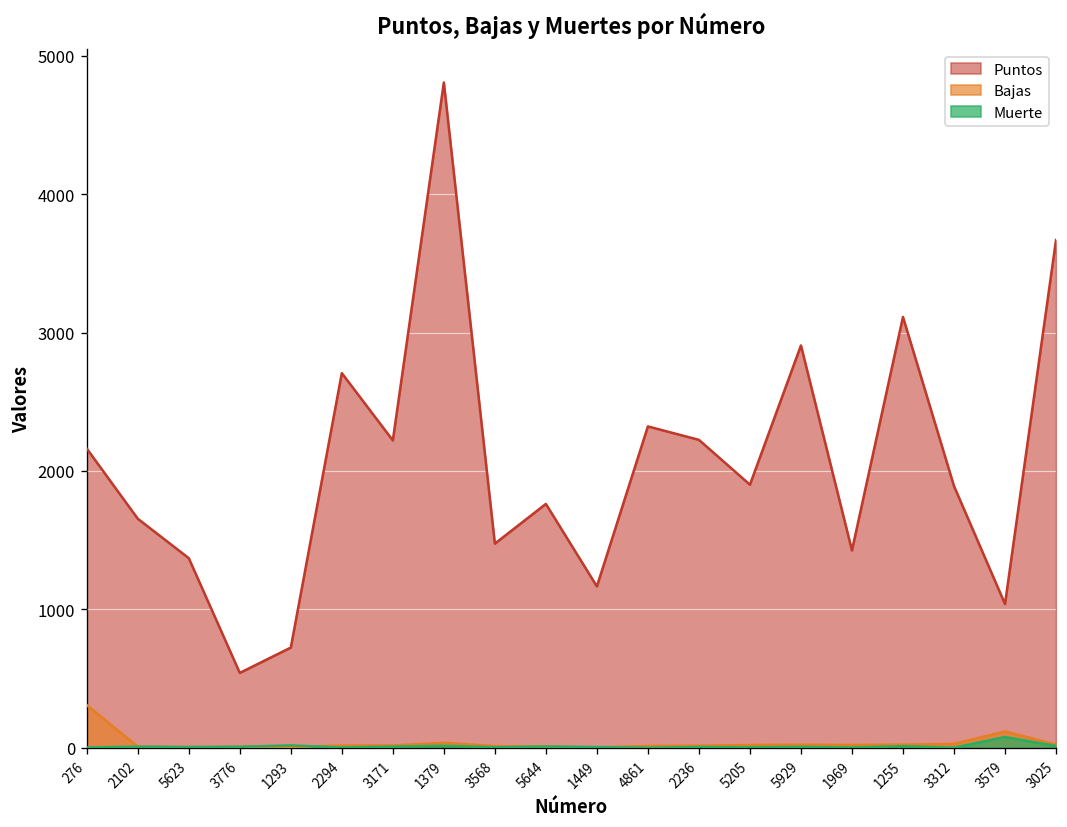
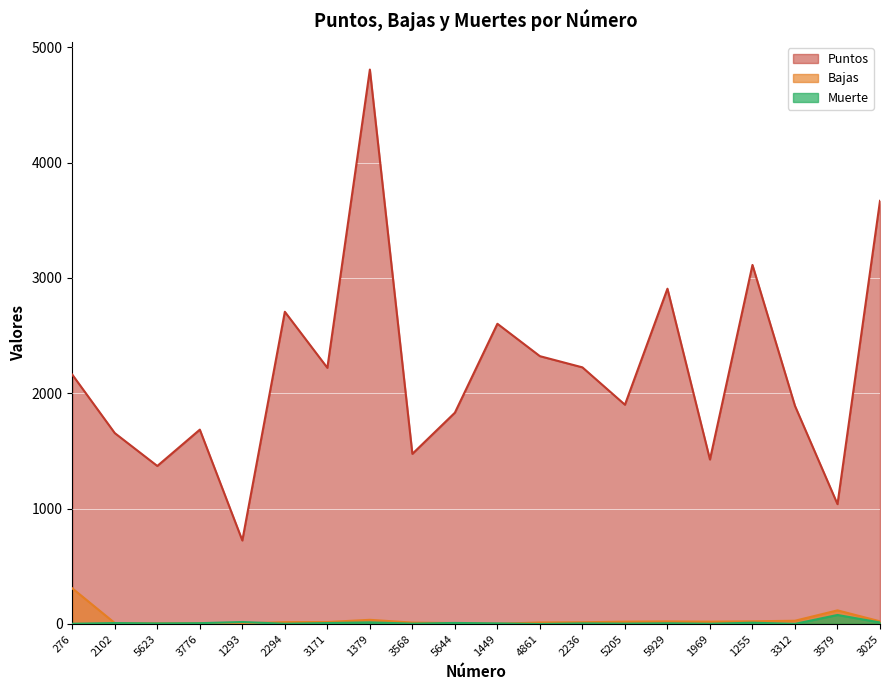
Puntos, 3776: 540 -> 1690
Puntos, 5644: 1760 -> 1830
Puntos, 1449: 1170 -> 2600
